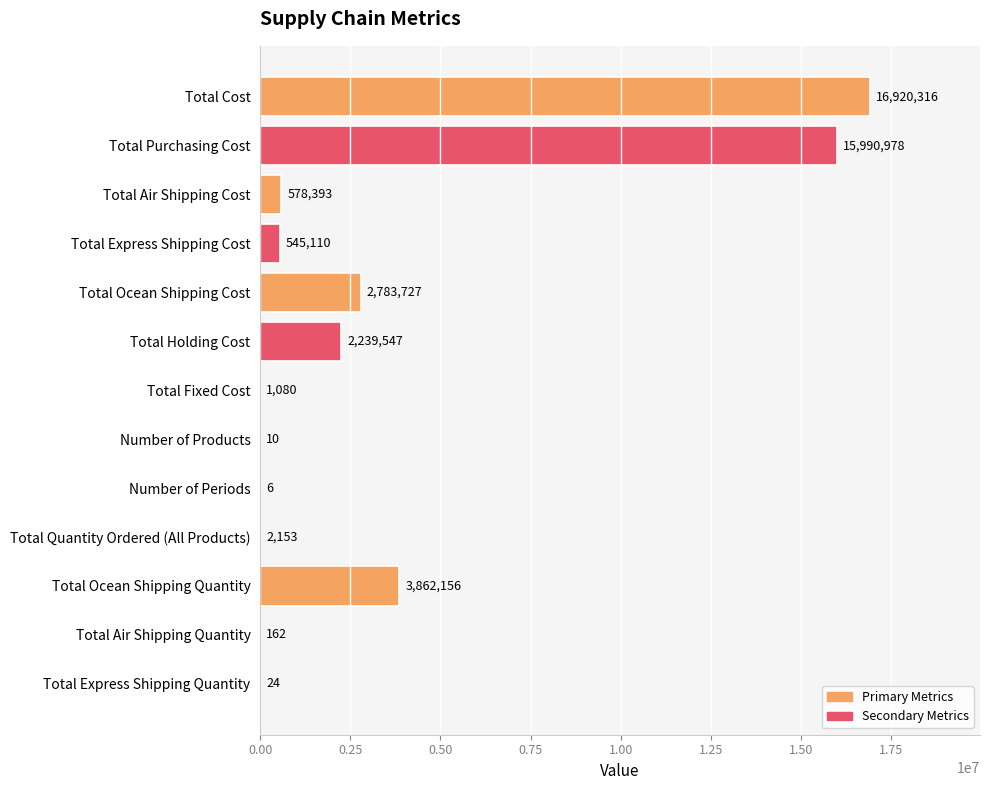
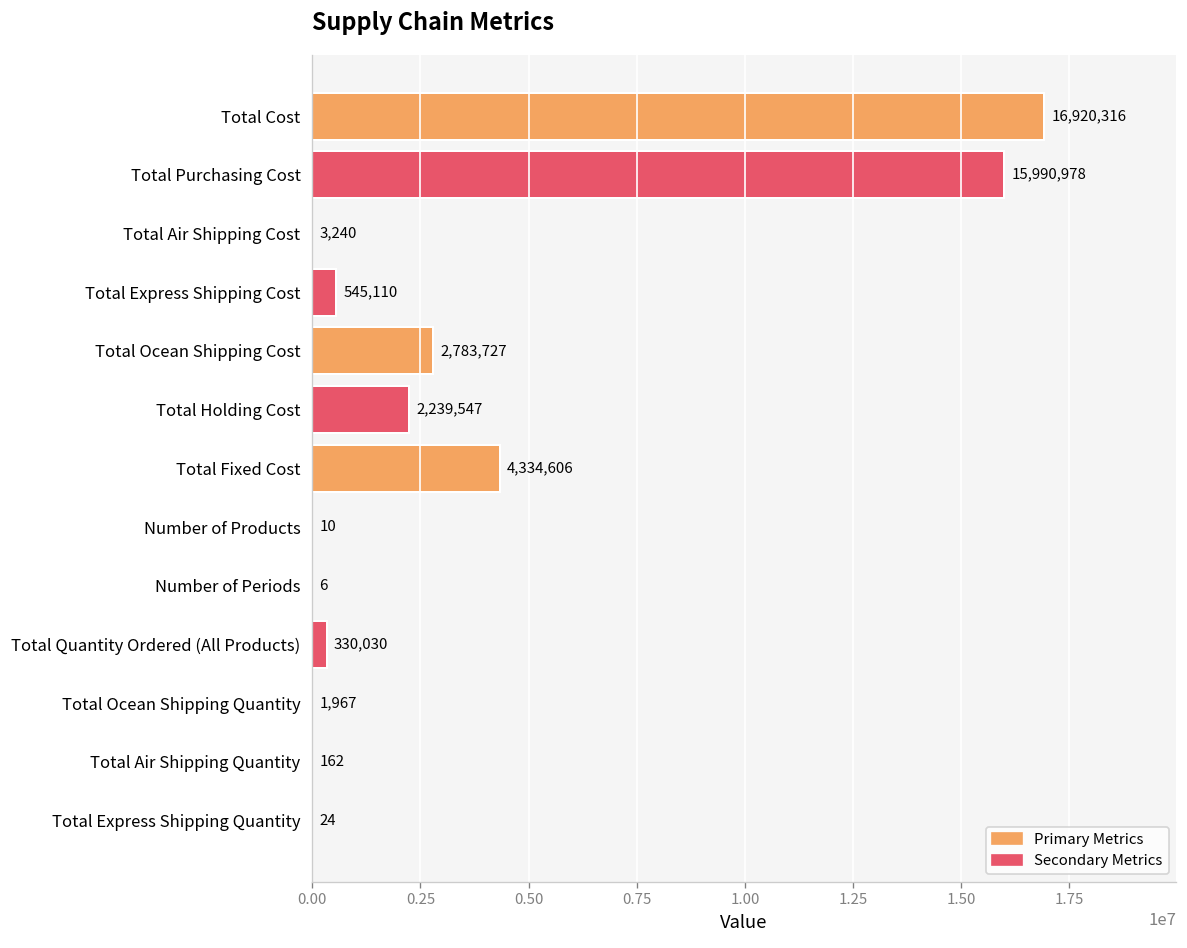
Total Air Shipping Cost: 578,393 -> 3,240
Total Fixed Cost: 1,080 -> 4,334,606
Total Quantity Ordered (All Products): 2,153 -> 330,030
Total Ocean Shipping Quantity: 3,862,156 -> 1,967
